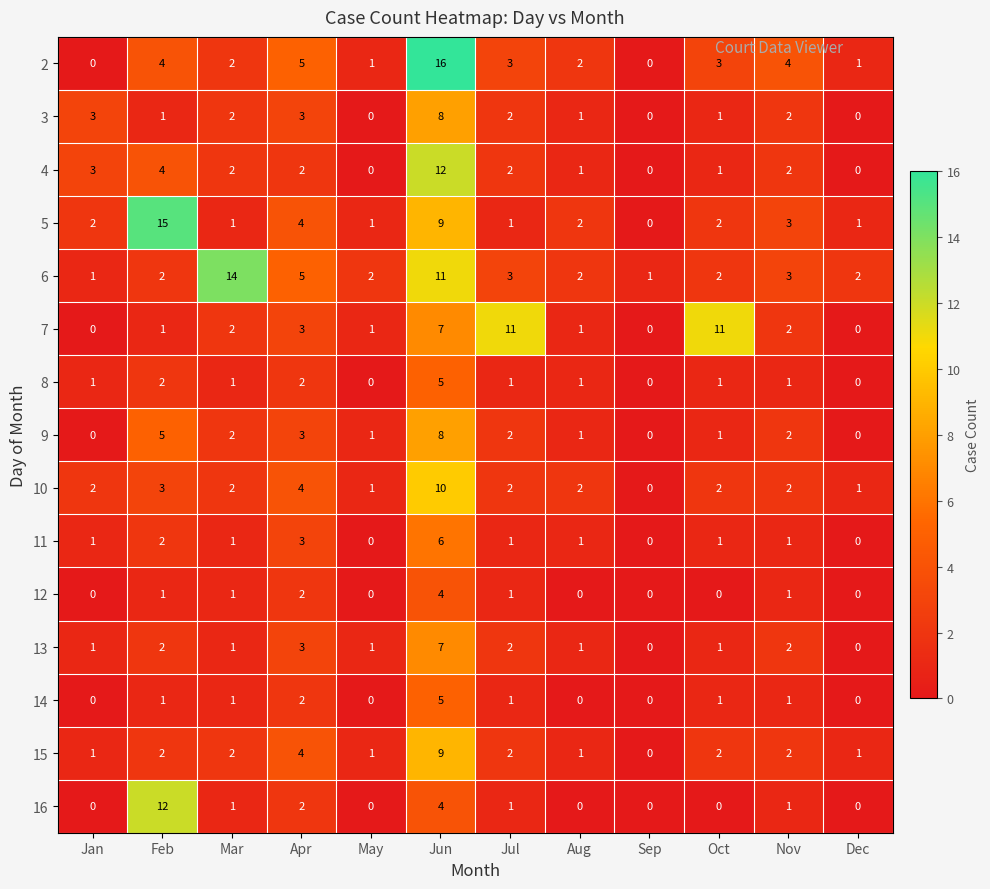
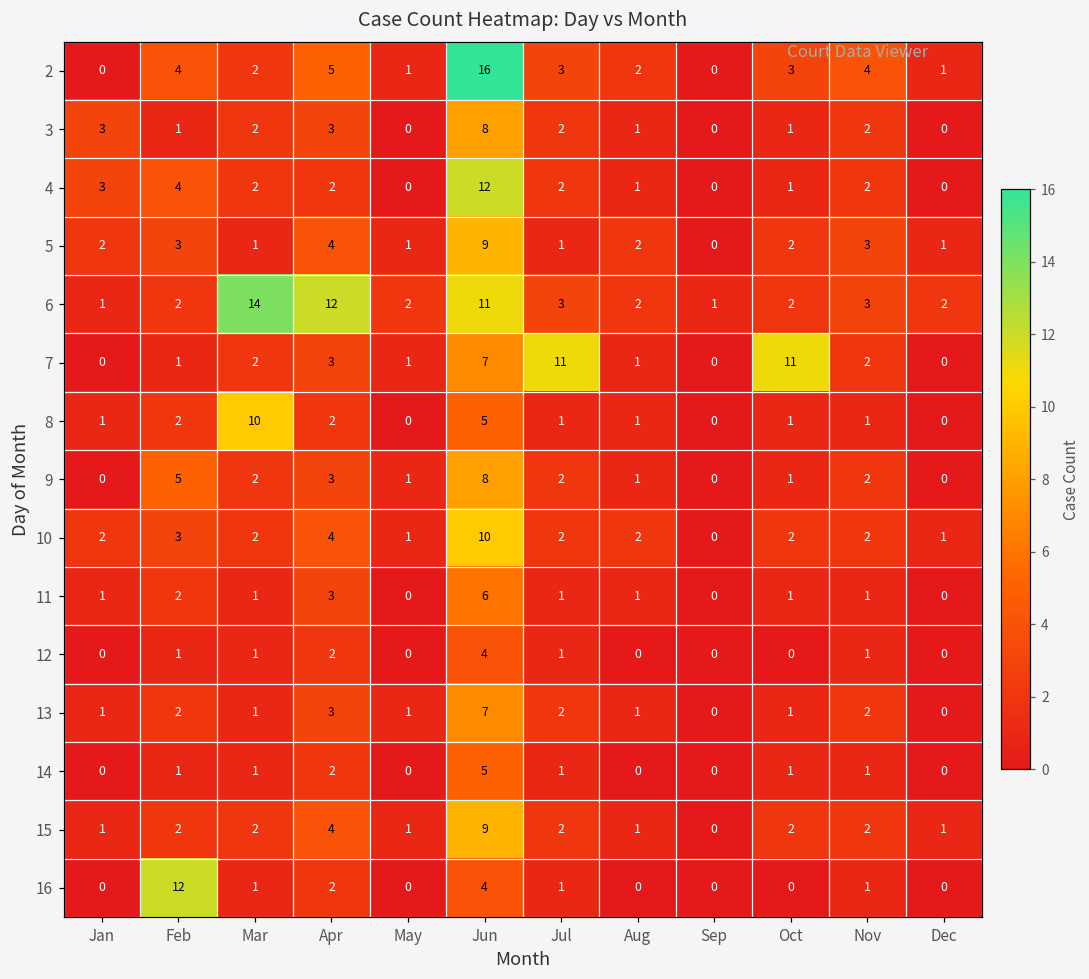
5, Feb: 15 -> 3
6, Apr: 5 -> 12
8, Mar: 1 -> 10
